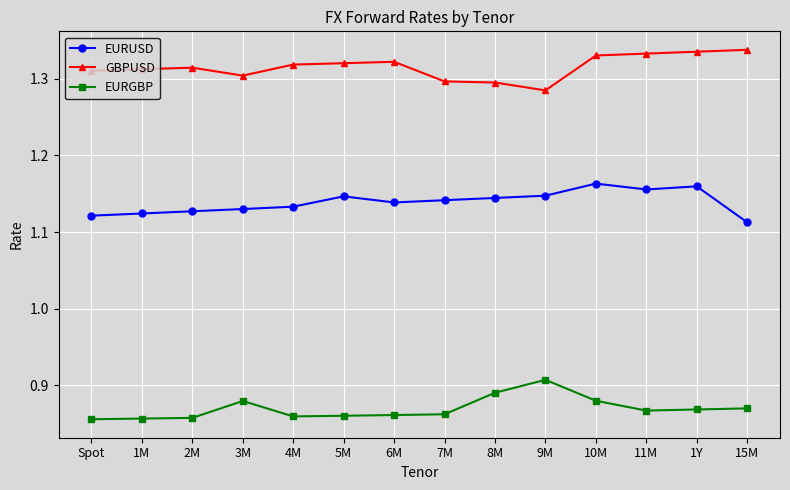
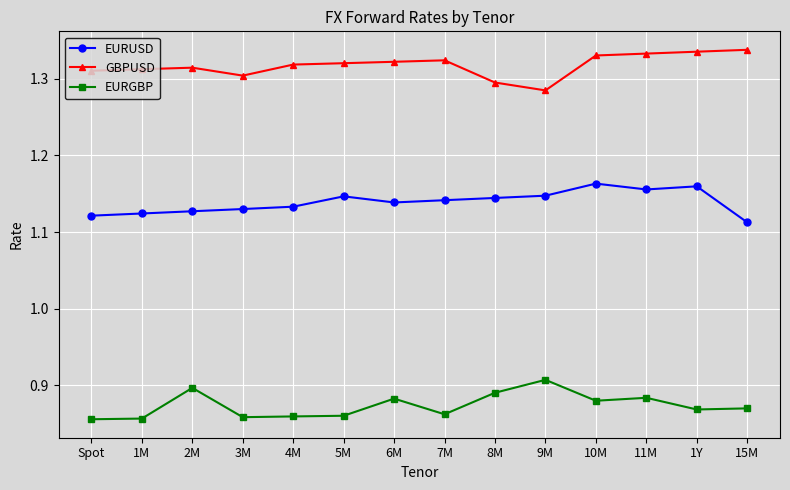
EURGBP, 2M: 0.86 -> 0.90
EURGBP, 3M: 0.88 -> 0.86
EURGBP, 6M: 0.86 -> 0.88
GBPUSD, 7M: 1.30 -> 1.32
EURGBP, 11M: 0.87 -> 0.88
